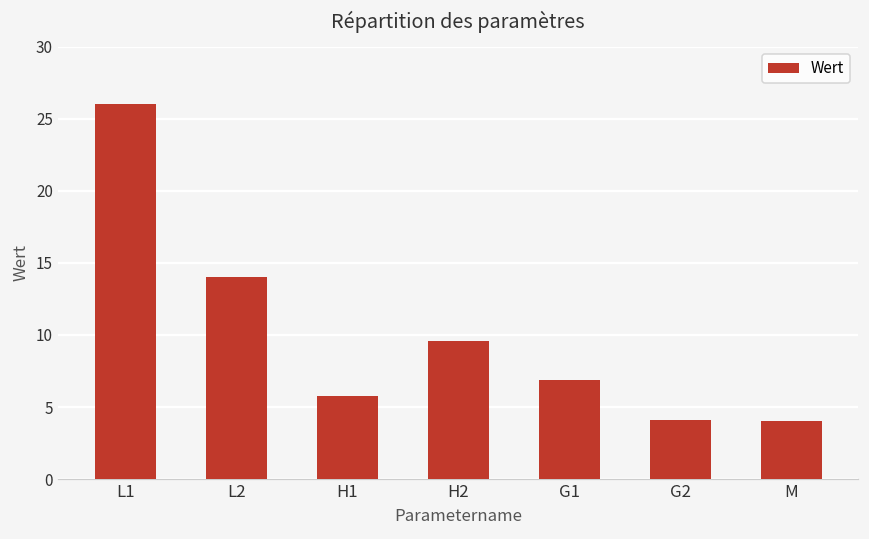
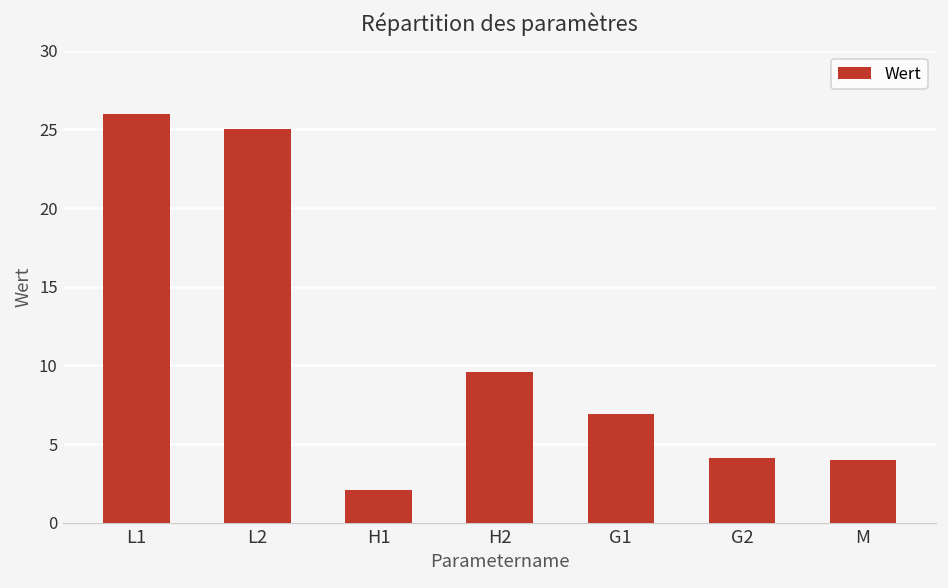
L2: 14 -> 25
H1: 5.8 -> 2.1
